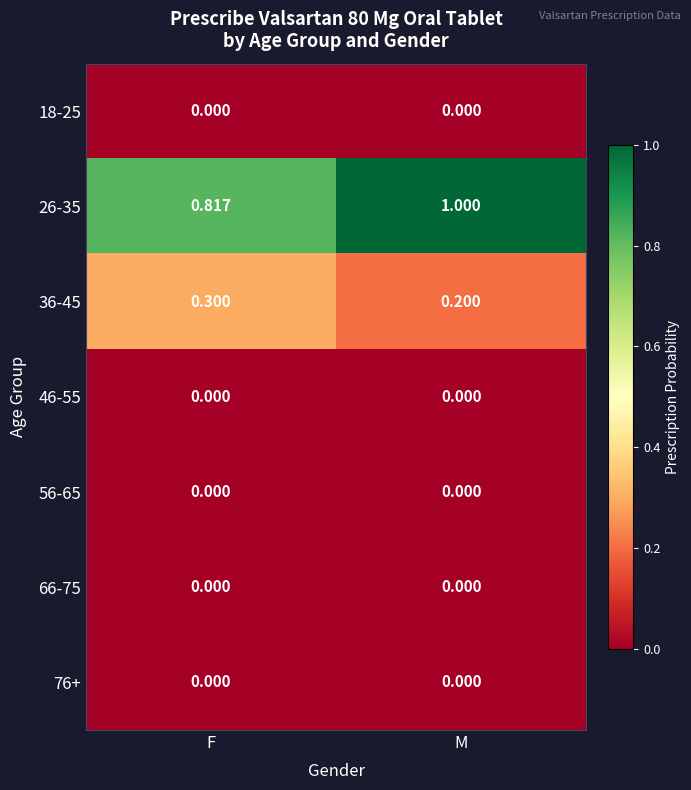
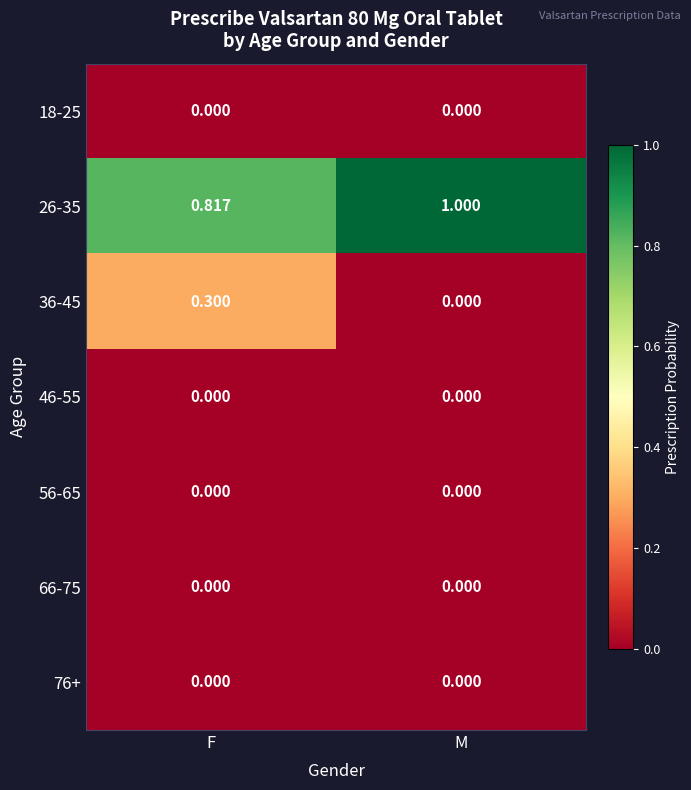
36-45, M: 0.200 -> 0.000
